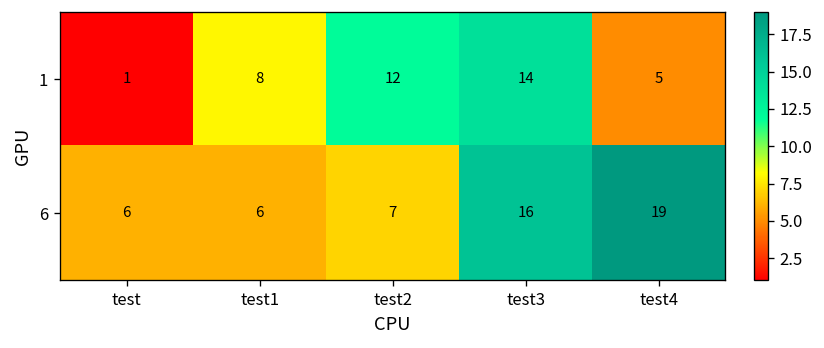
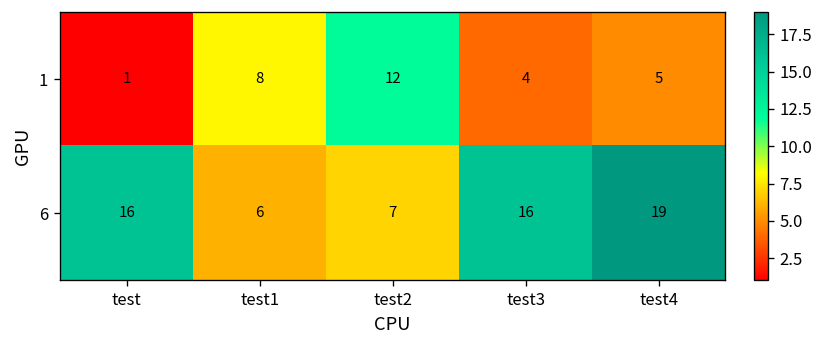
1, test3: 14 -> 4
6, test: 6 -> 16
